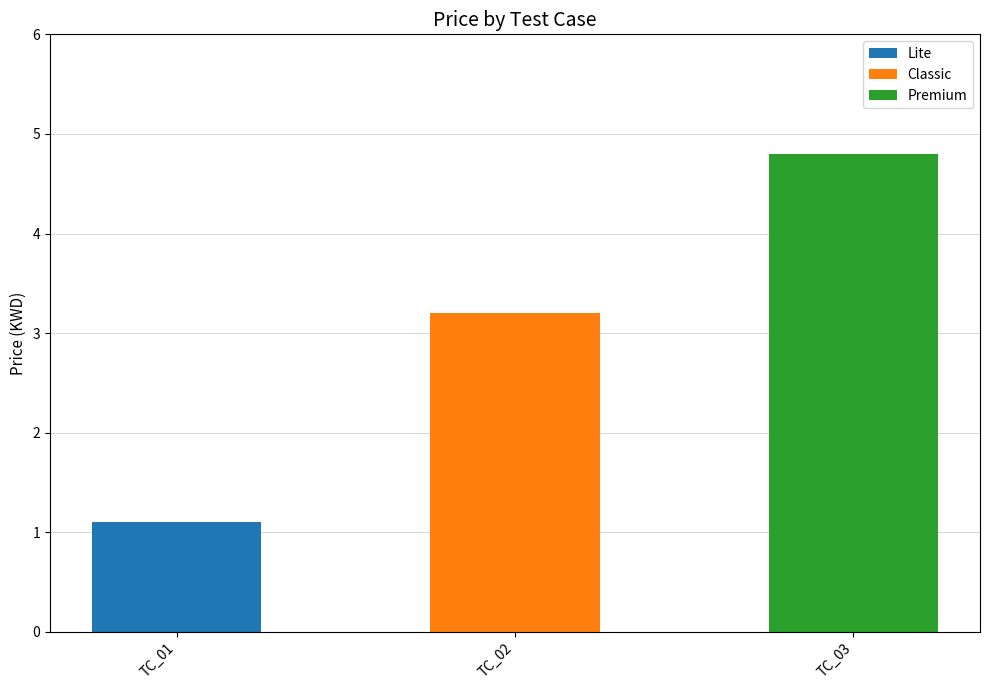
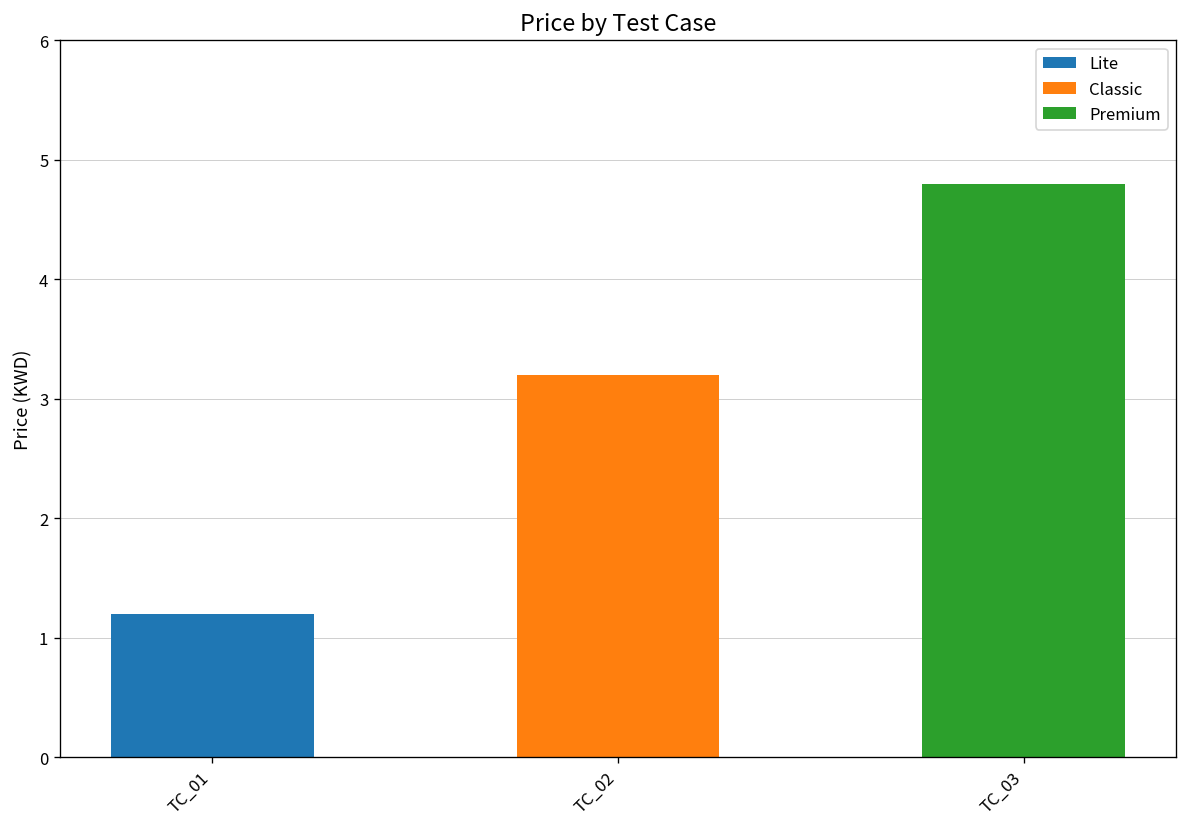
TC_01: 1.1 -> 1.2
